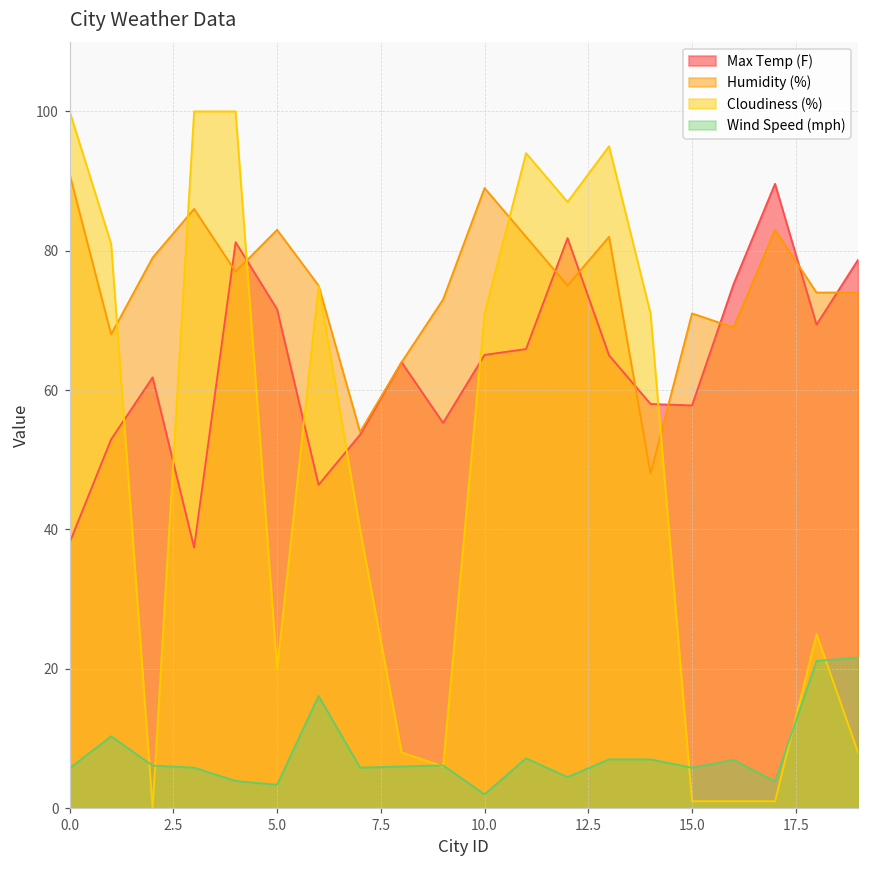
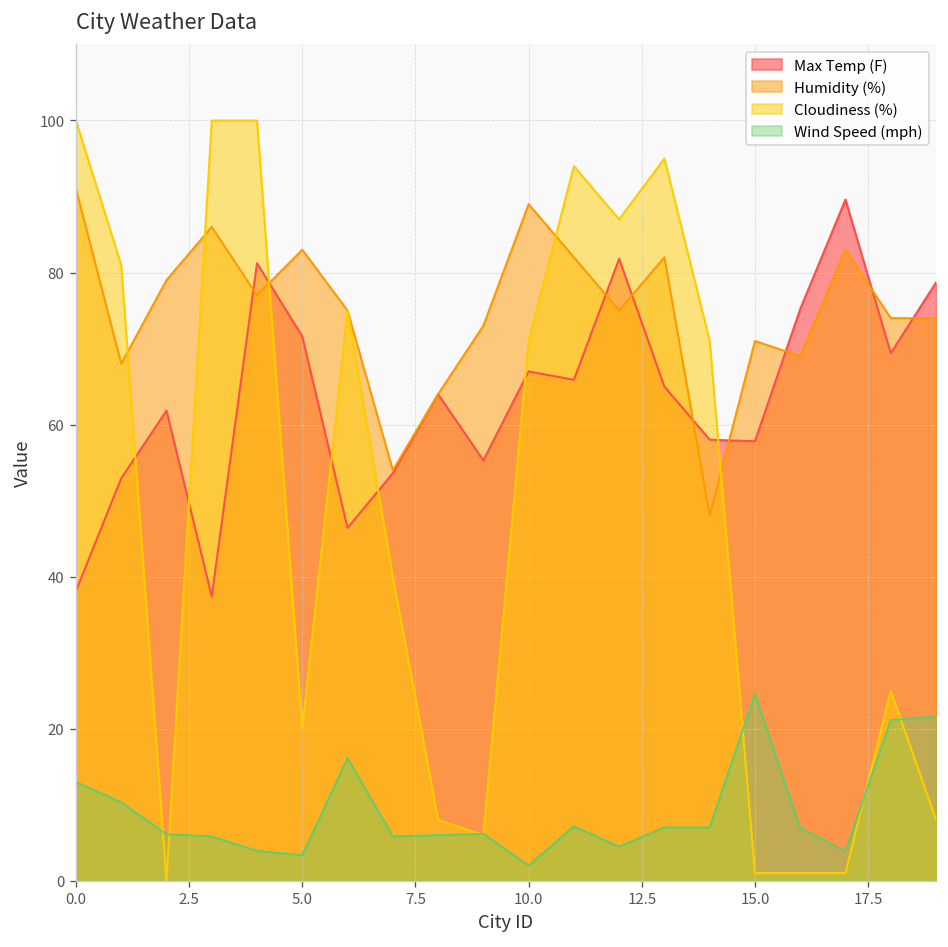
Wind Speed (mph), 0.0: 6 -> 13
Max Temp (F), 10.0: 65 -> 67
Wind Speed (mph), 15.0: 6 -> 25
